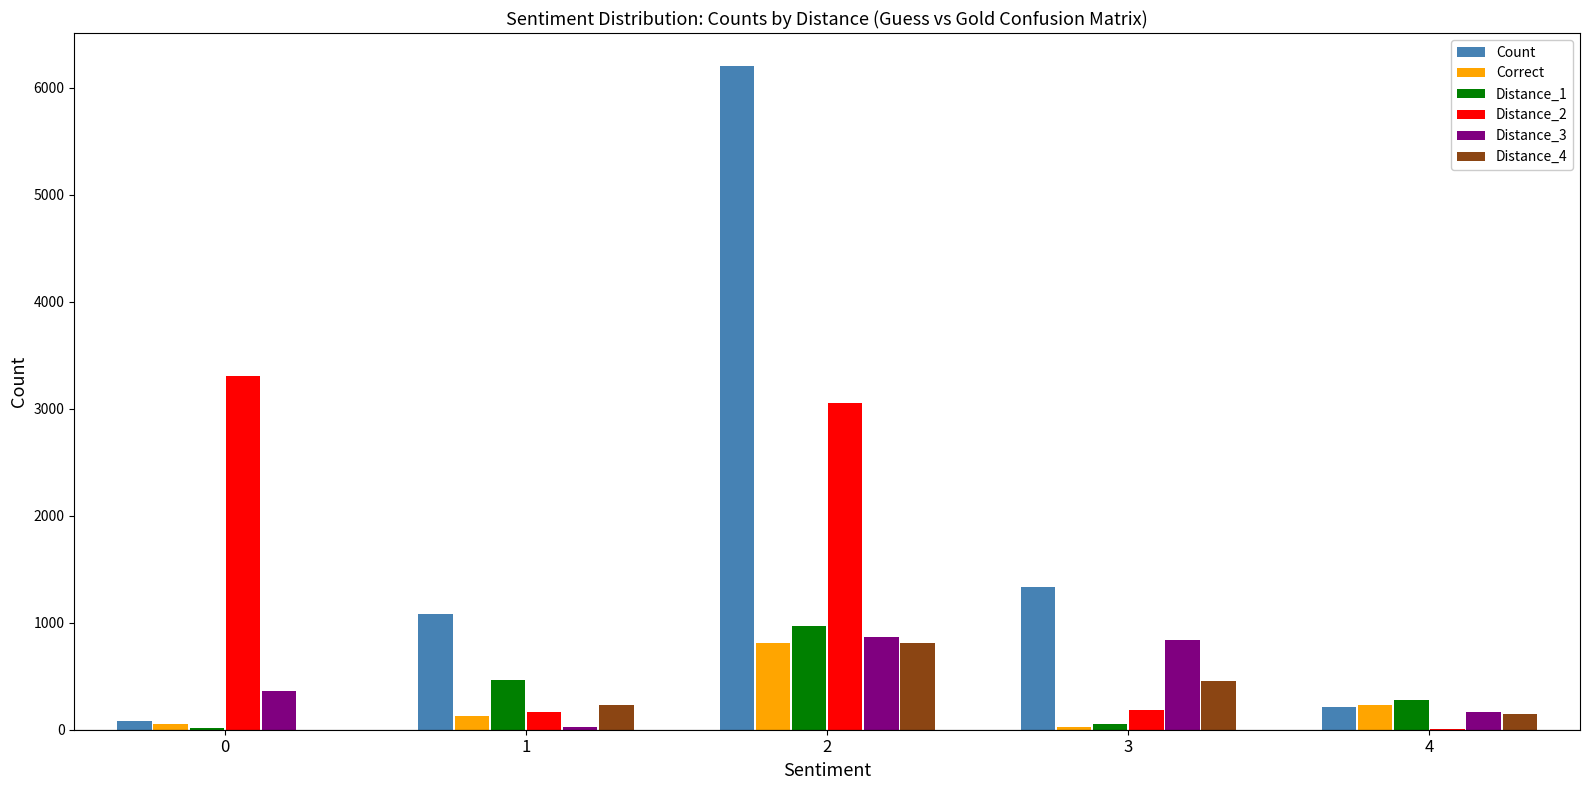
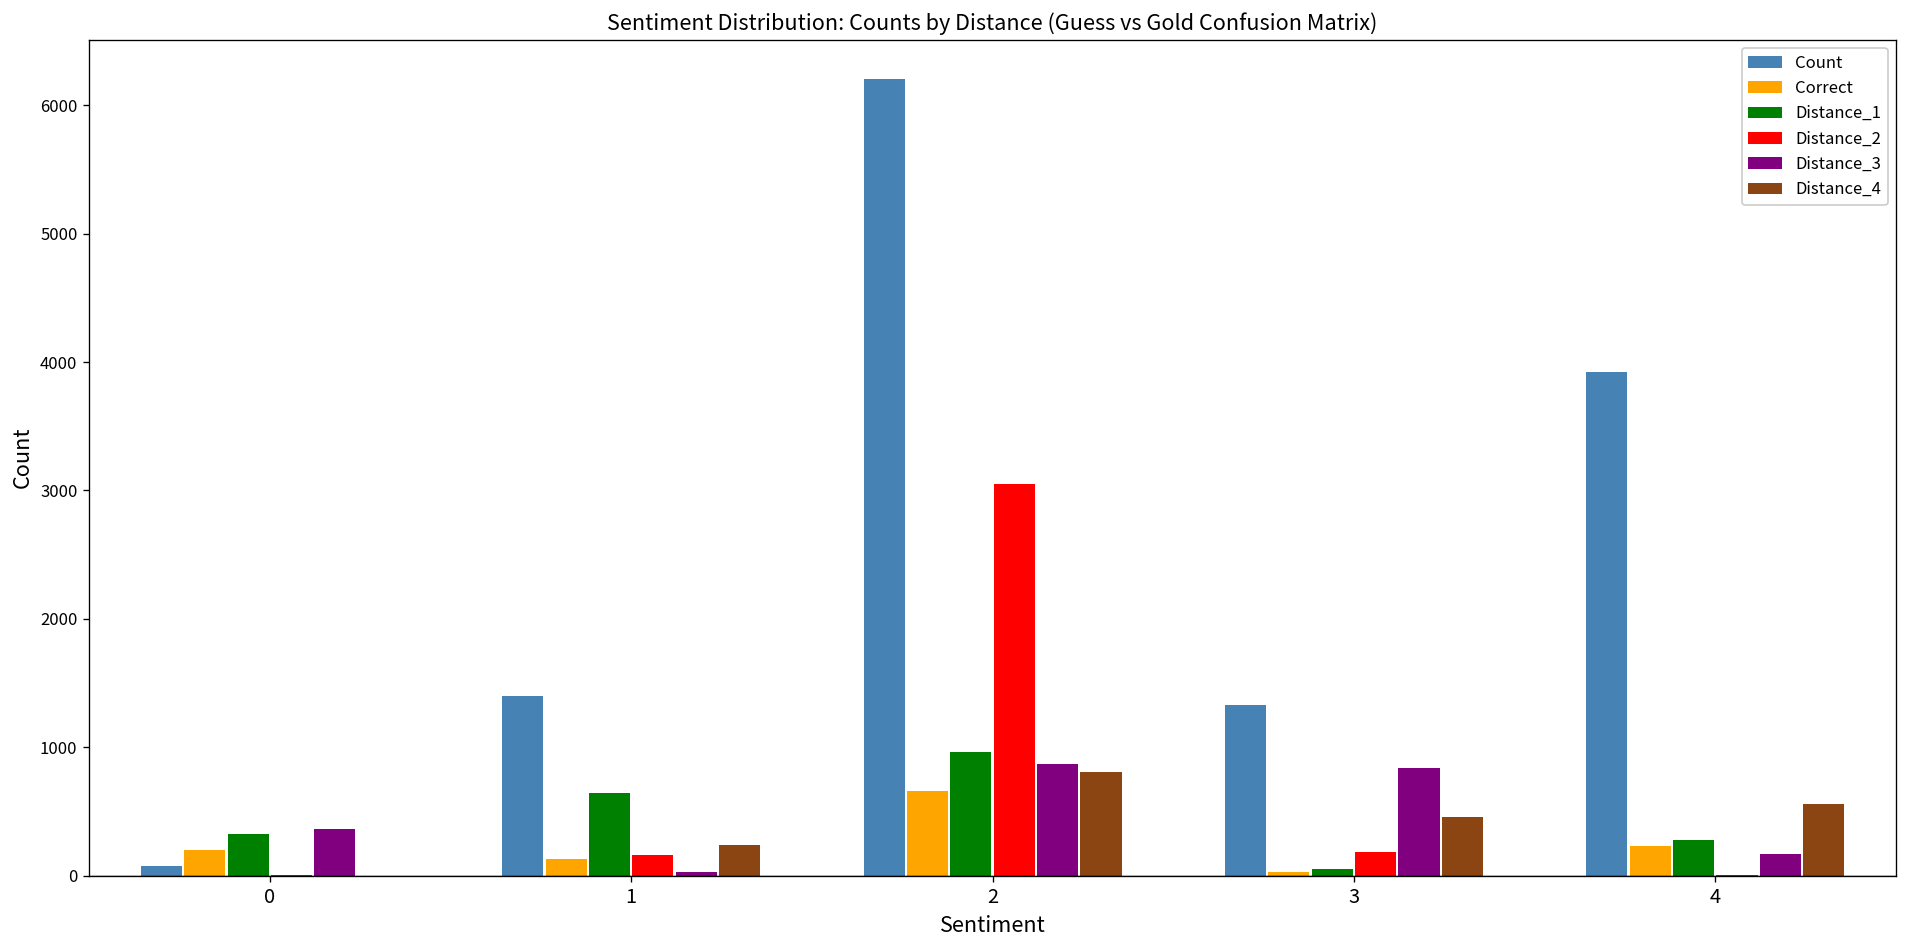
Correct, 0: 60 -> 200
Distance_1, 0: 20 -> 320
Distance_2, 0: 3310 -> 10
Count, 1: 1080 -> 1400
Distance_1, 1: 470 -> 640
Correct, 2: 810 -> 660
Count, 4: 210 -> 3920
Distance_4, 4: 140 -> 560
